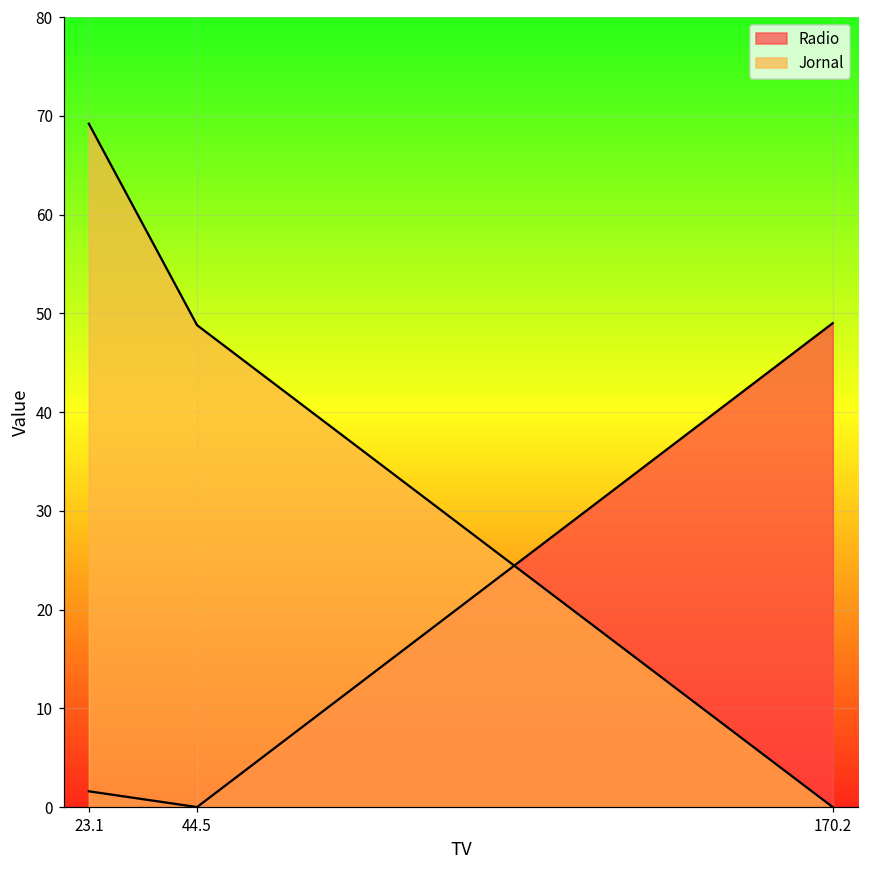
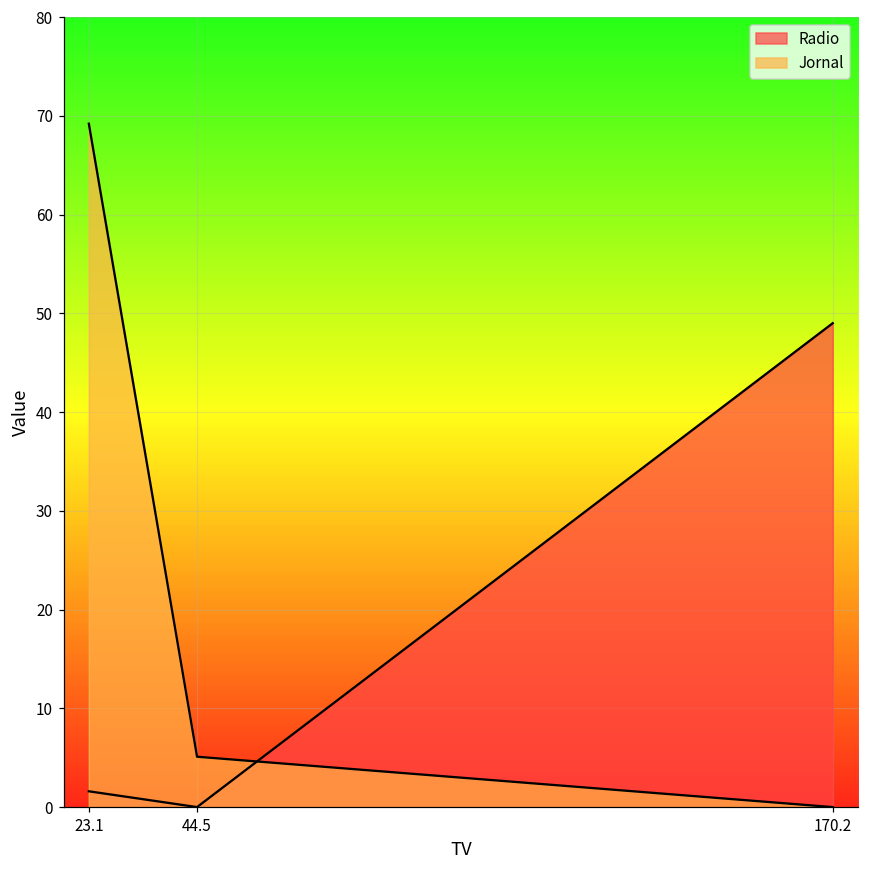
Jornal, 44.5: 49 -> 5
